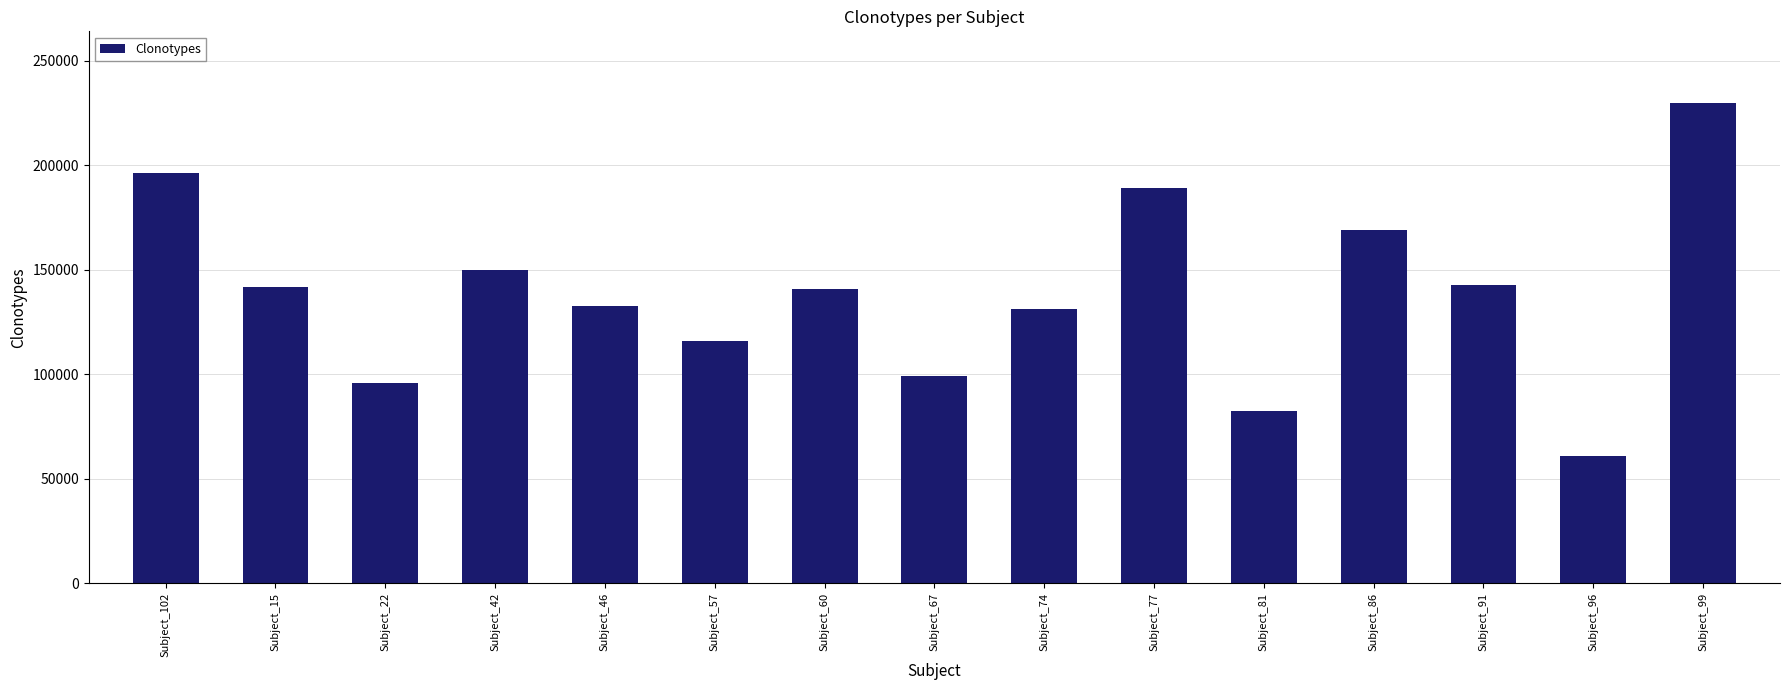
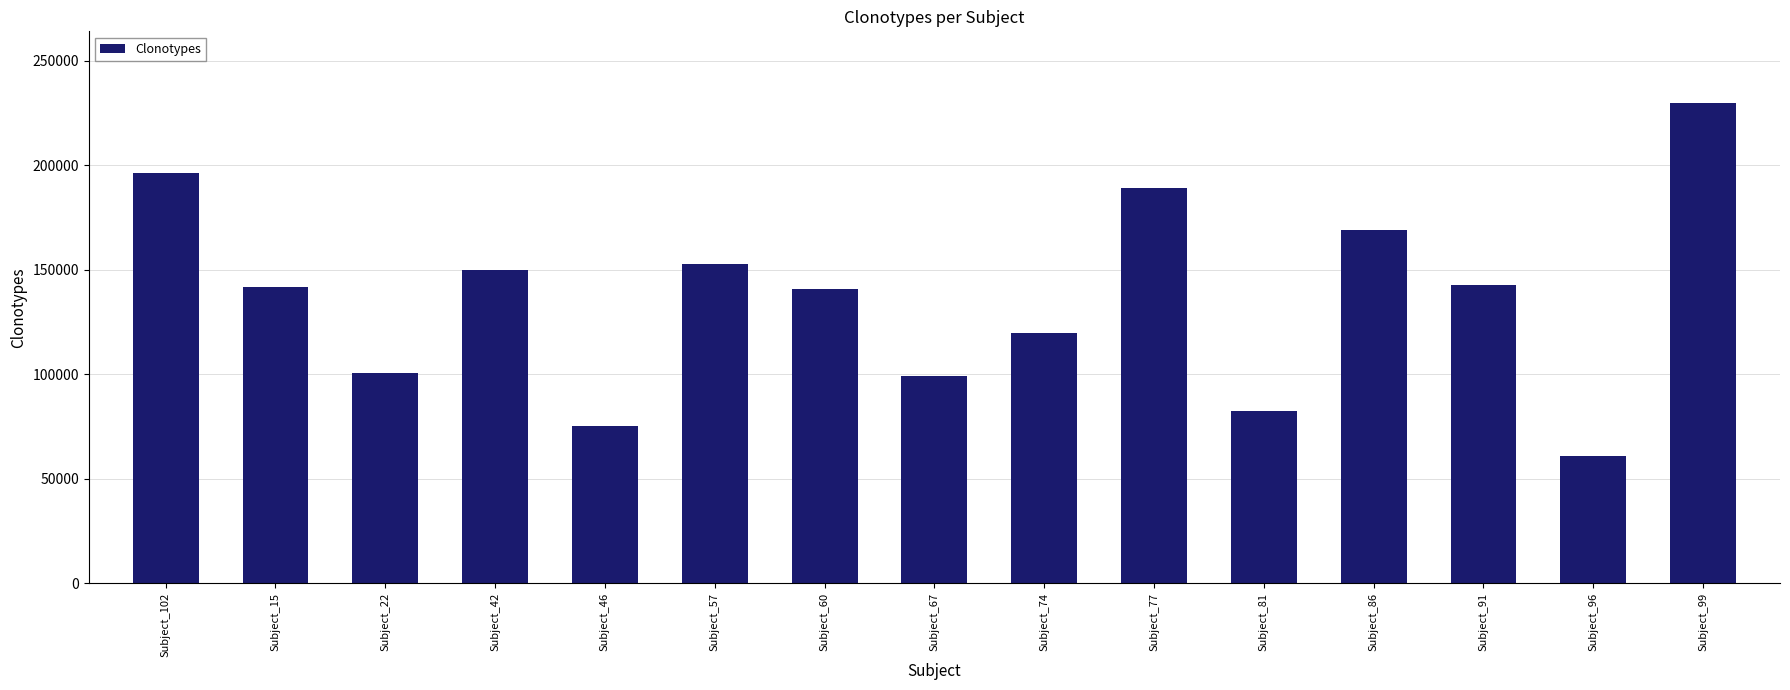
Subject_22: 96000 -> 101000
Subject_46: 133000 -> 75000
Subject_57: 116000 -> 153000
Subject_74: 131000 -> 120000
